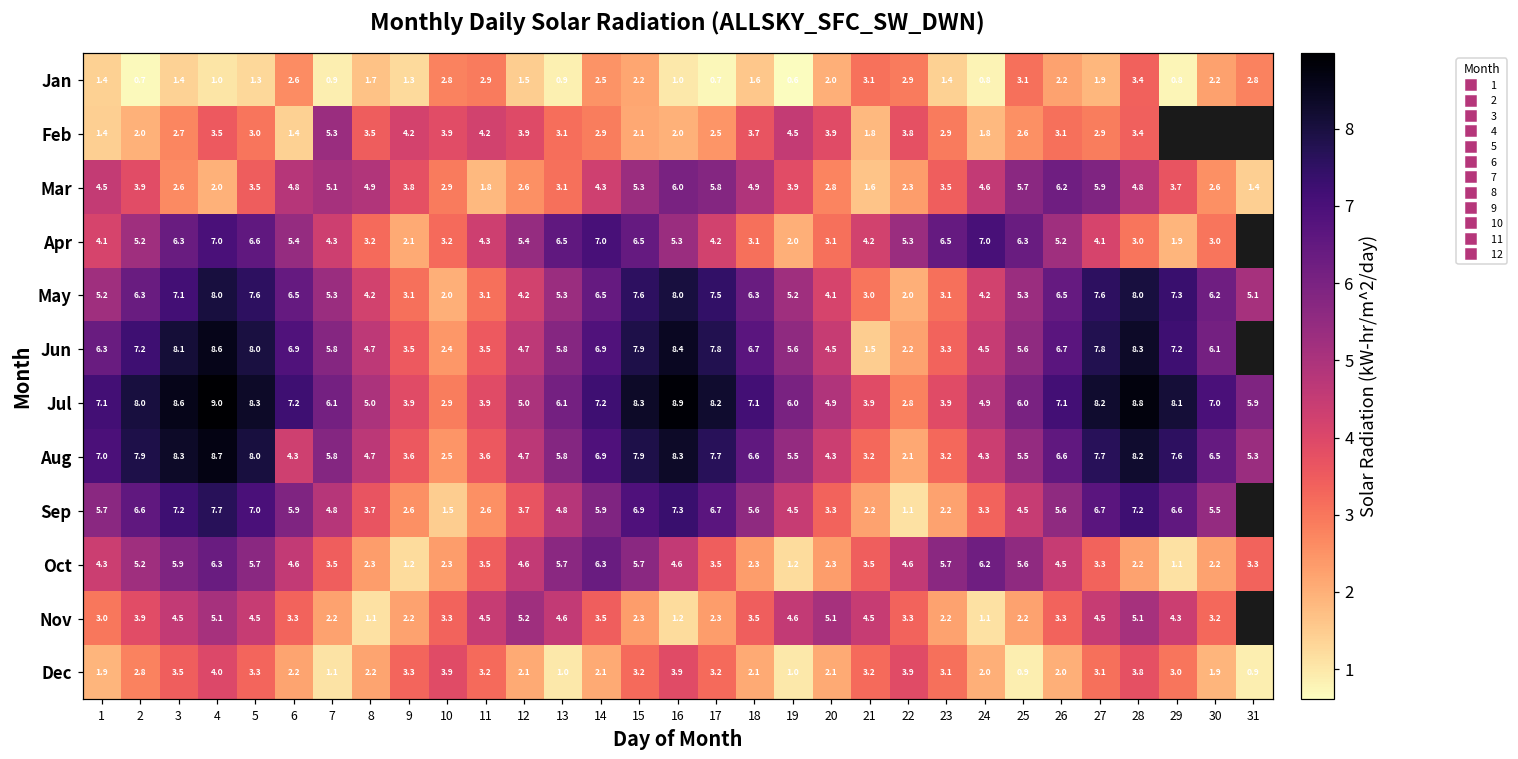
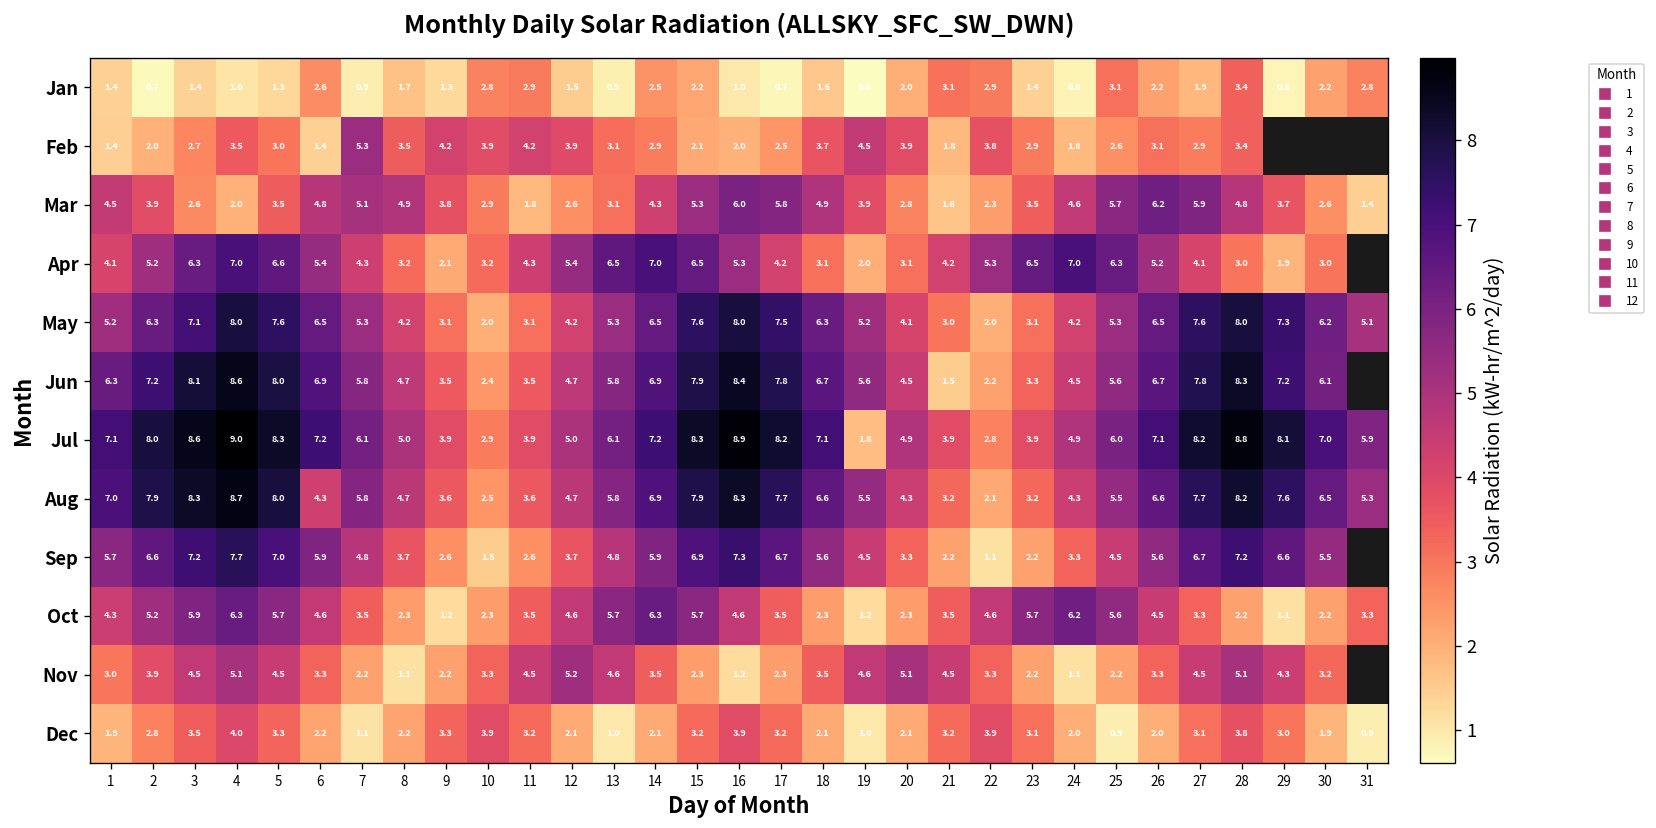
Jul, 19: 6.0 -> 1.8
